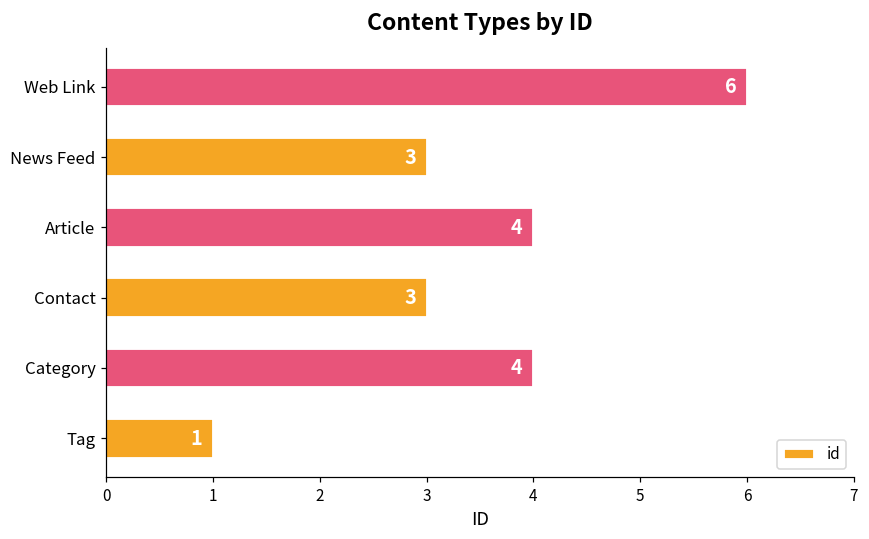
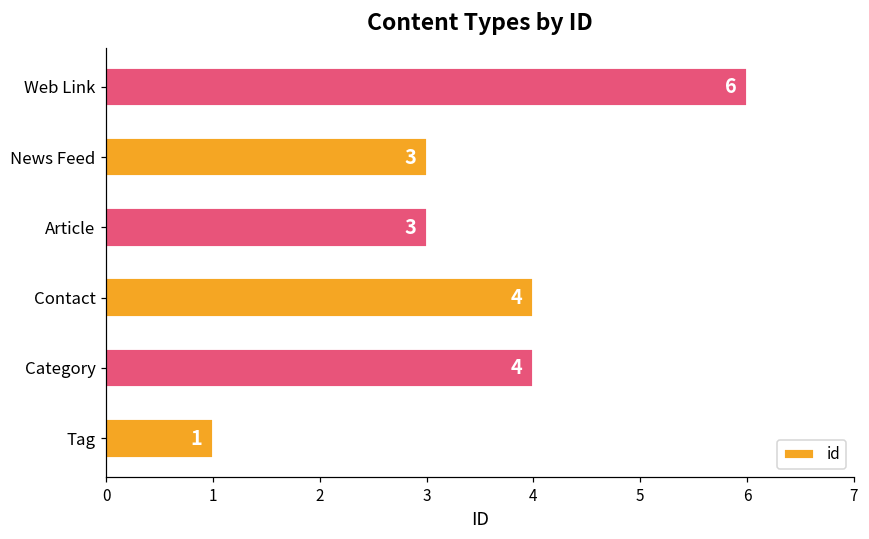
Article: 4 -> 3
Contact: 3 -> 4
